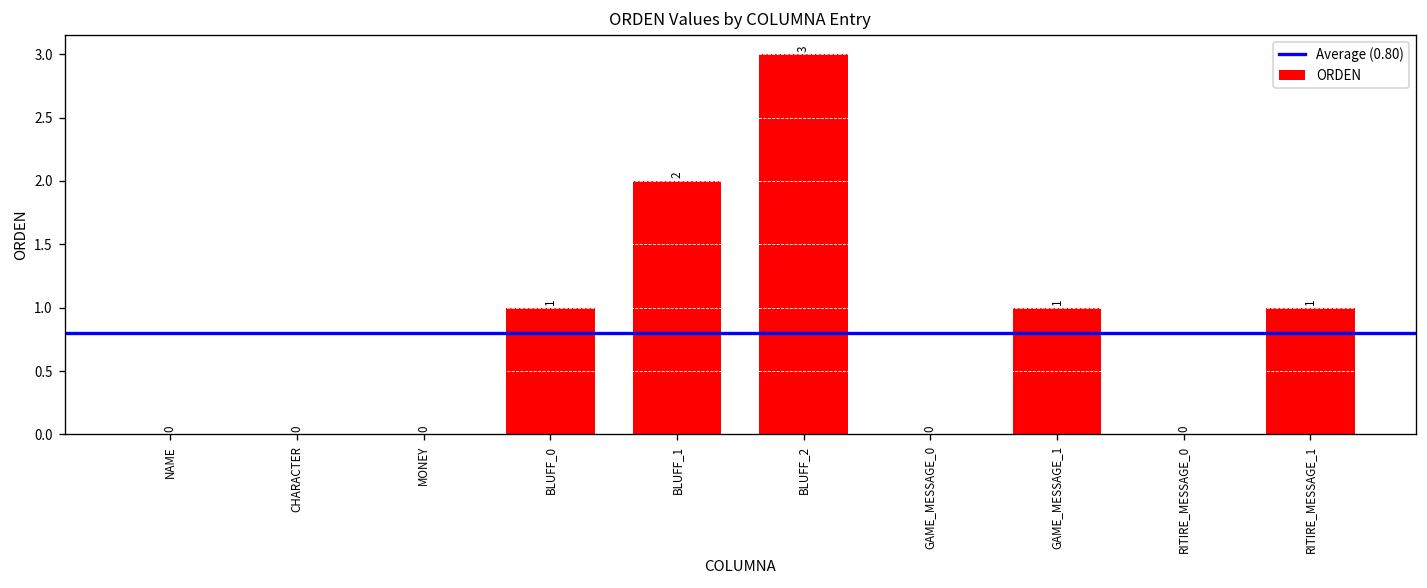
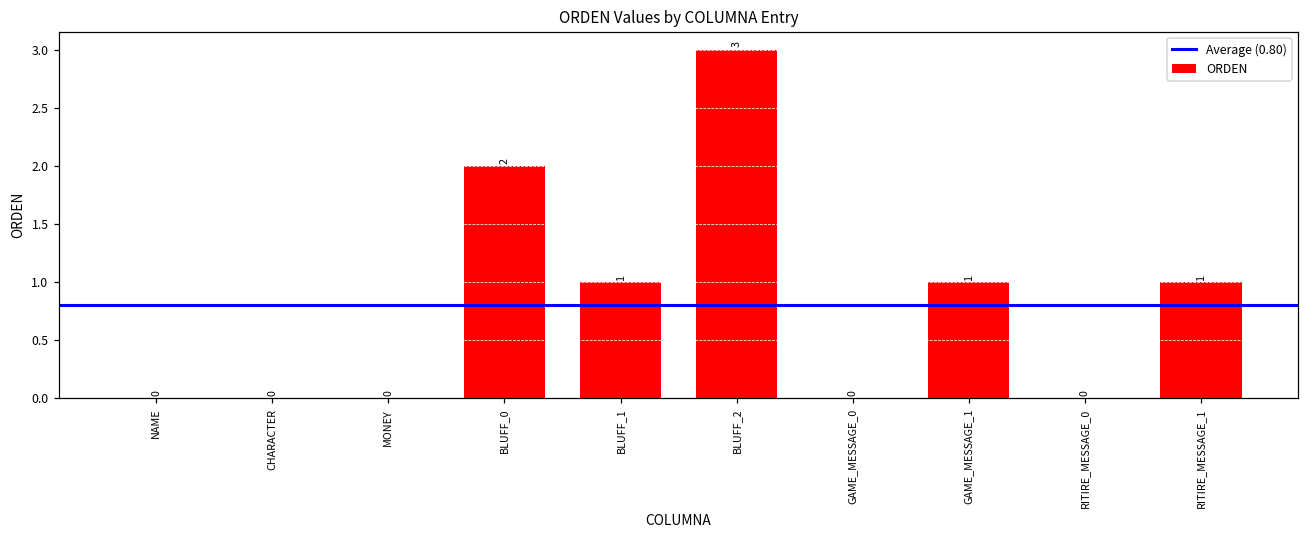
BLUFF_0: 1 -> 2
BLUFF_1: 2 -> 1
